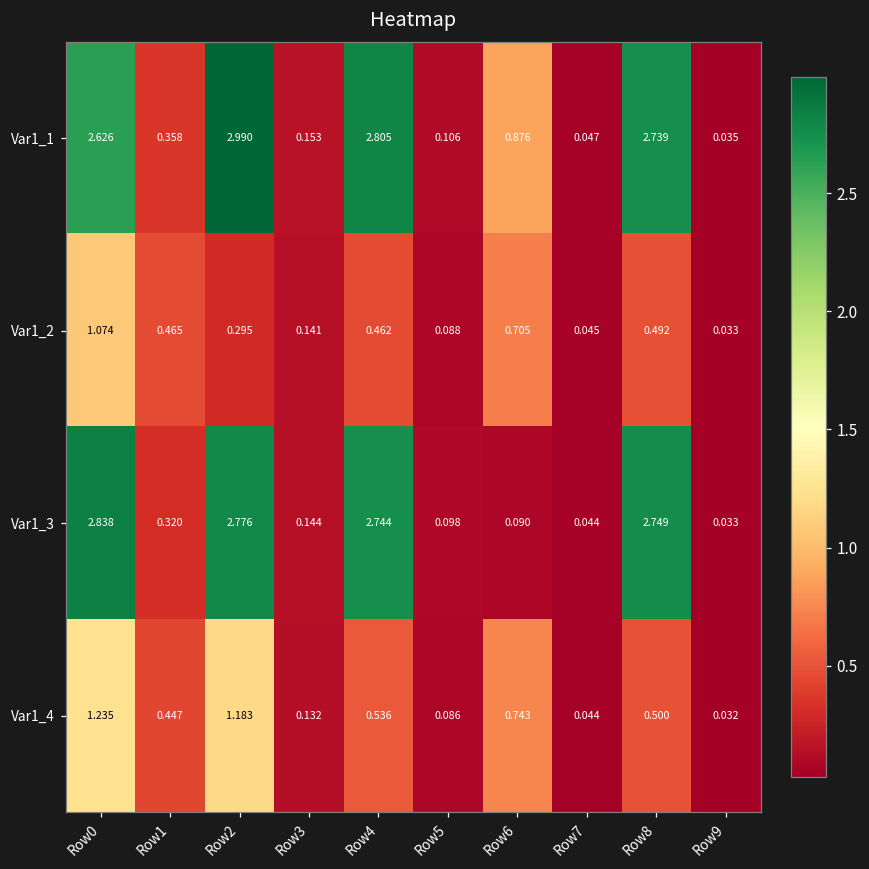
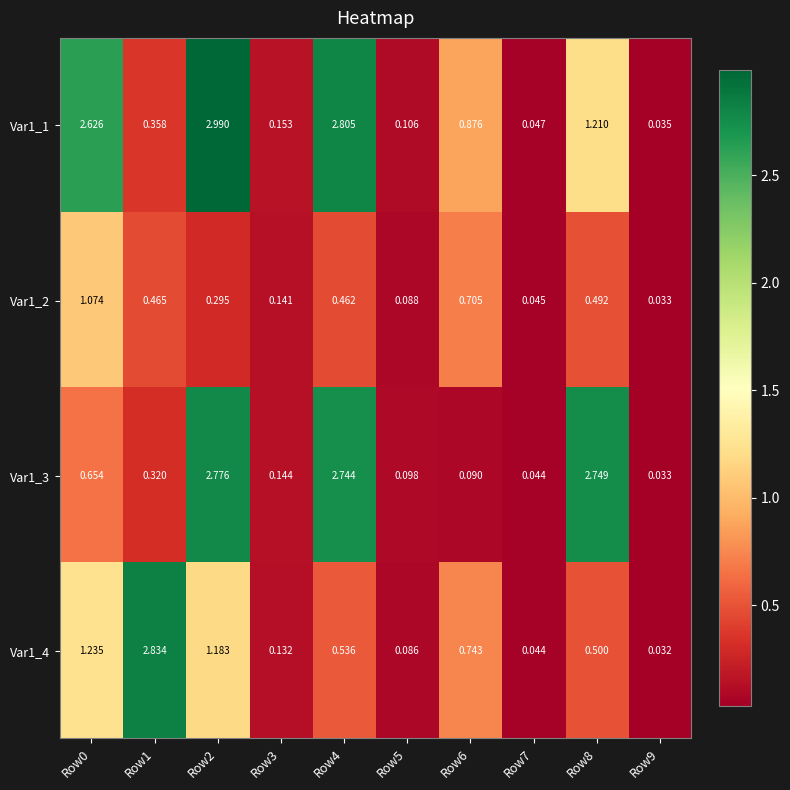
Var1_1, Row8: 2.739 -> 1.210
Var1_3, Row0: 2.838 -> 0.654
Var1_4, Row1: 0.447 -> 2.834
